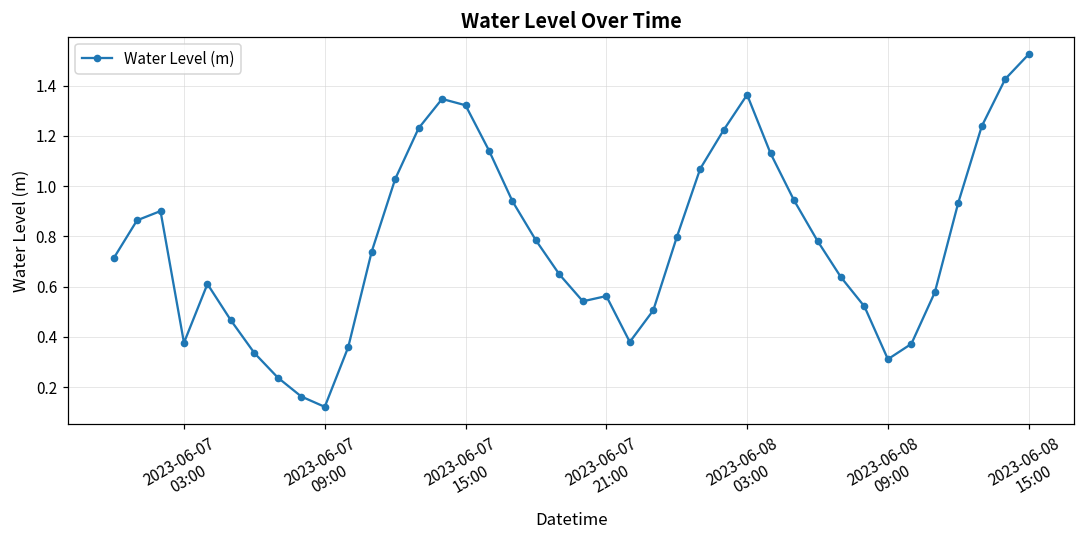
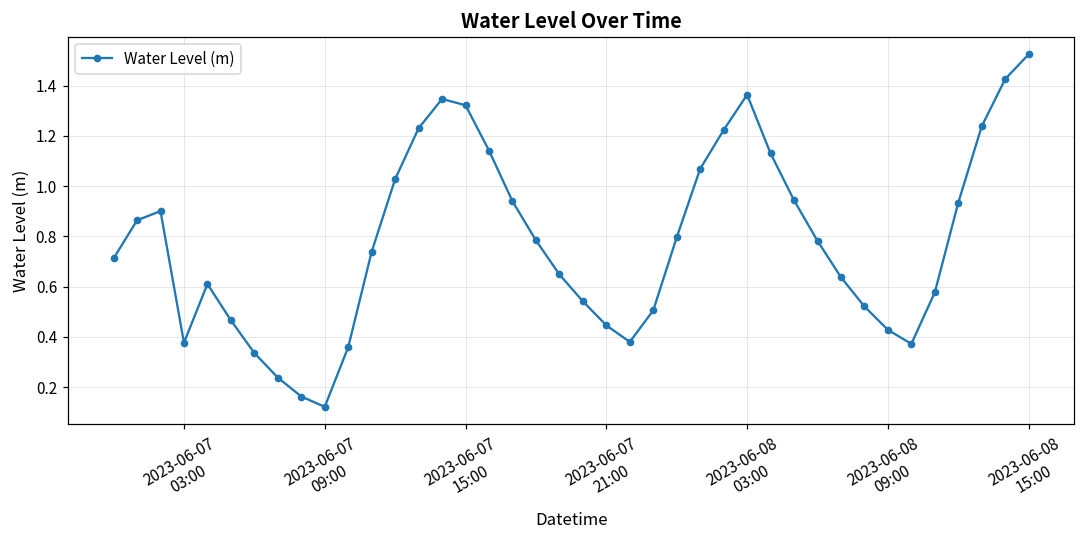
2023-06-07 21:00: 0.56 -> 0.45
2023-06-08 09:00: 0.31 -> 0.43
